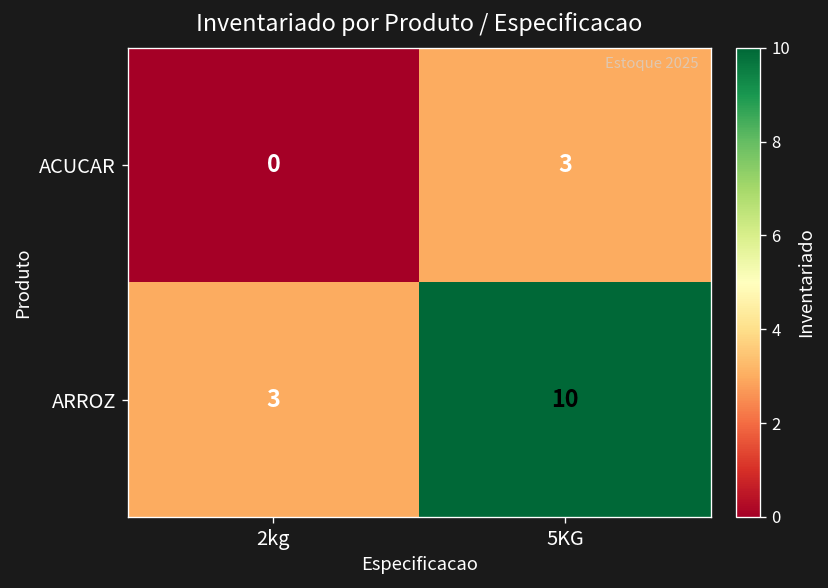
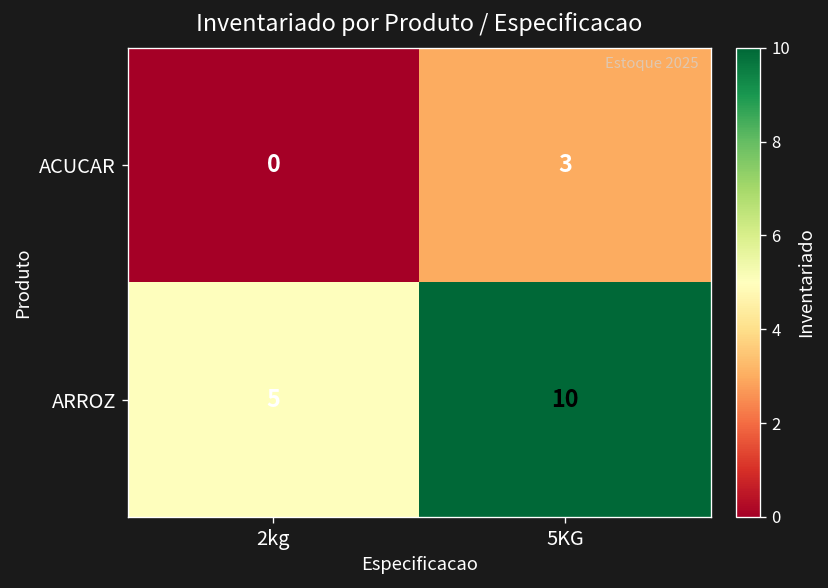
ARROZ, 2kg: 3 -> 5
